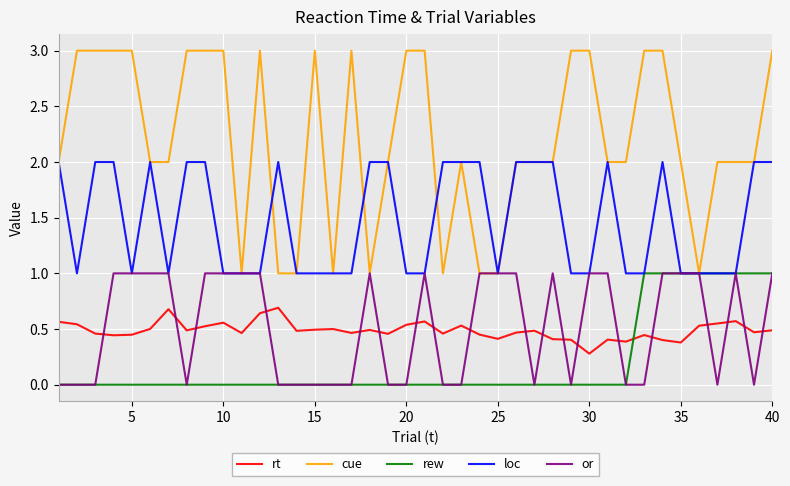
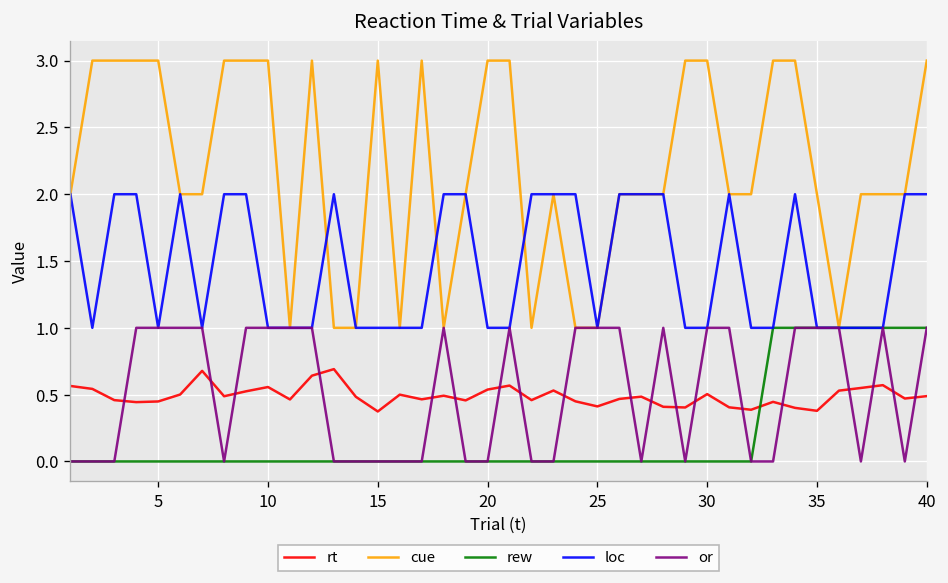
rt, 15: 0.49 -> 0.37
rt, 30: 0.28 -> 0.50
